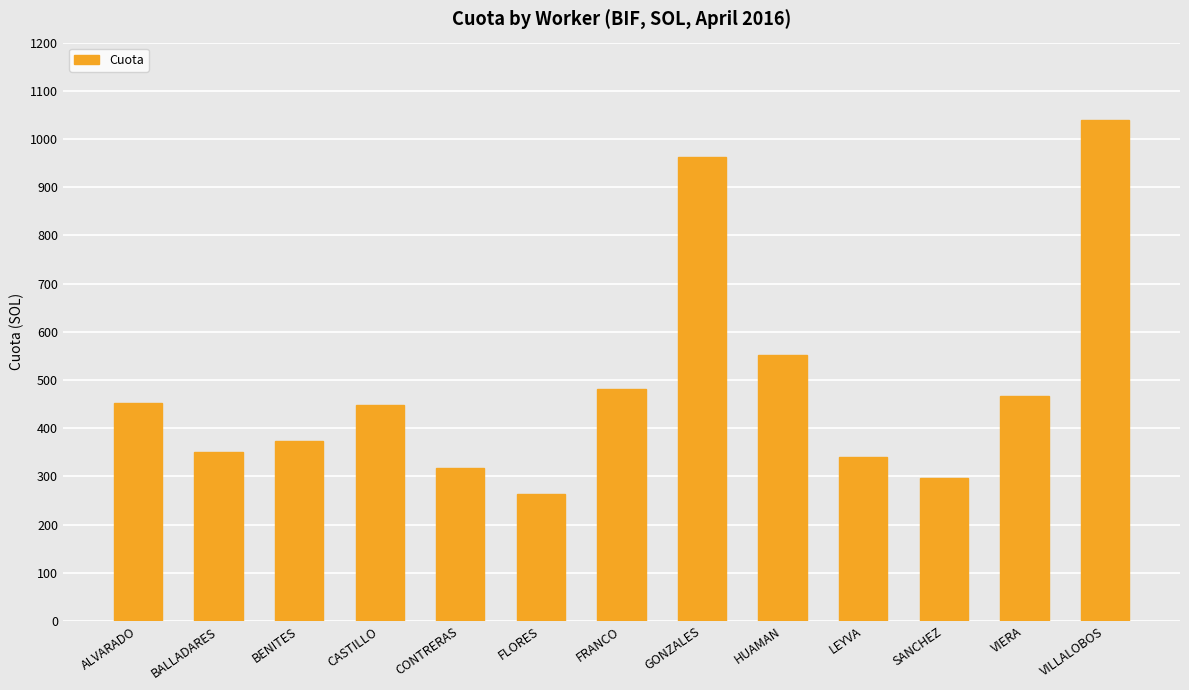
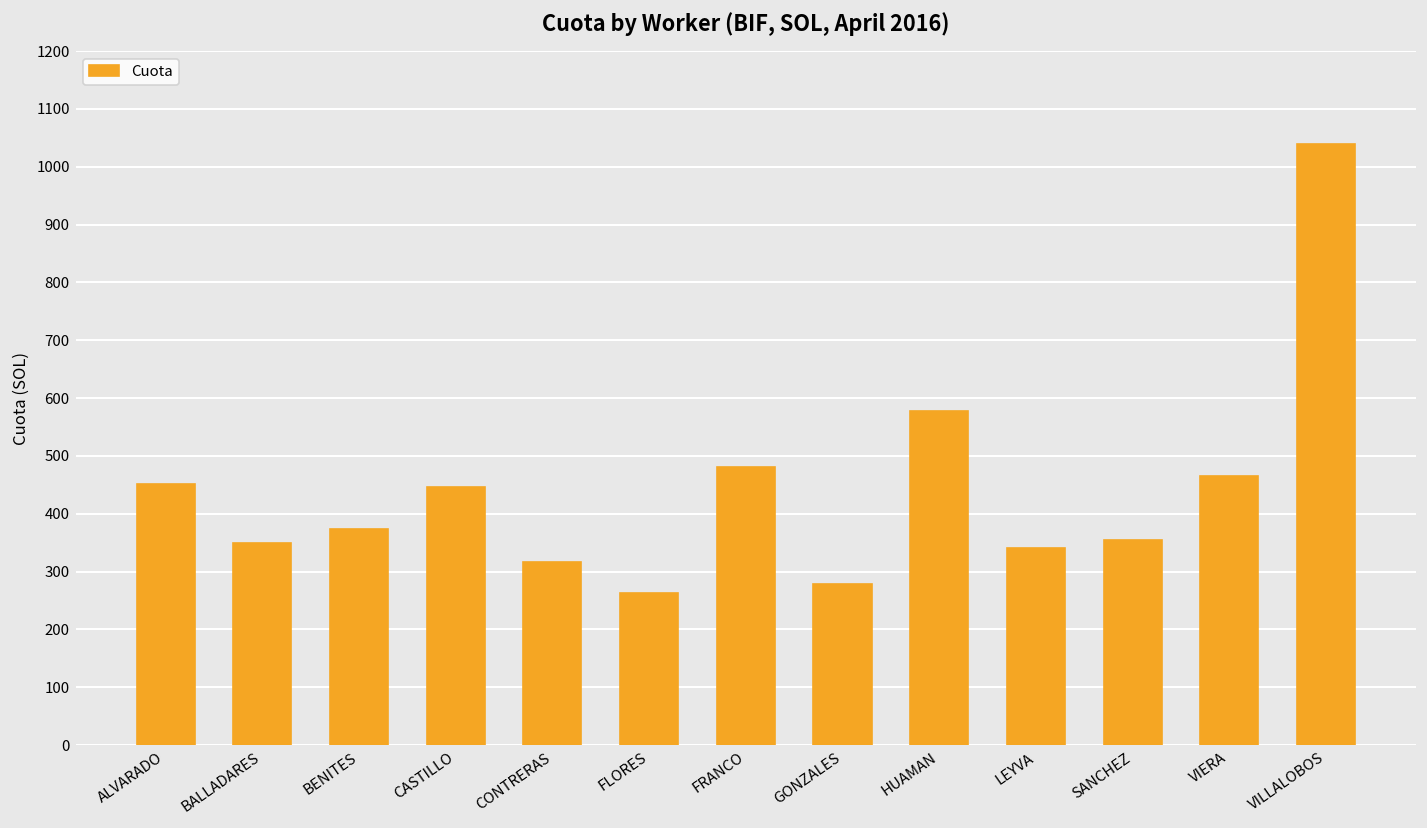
GONZALES: 960 -> 280
HUAMAN: 550 -> 580
SANCHEZ: 300 -> 360
